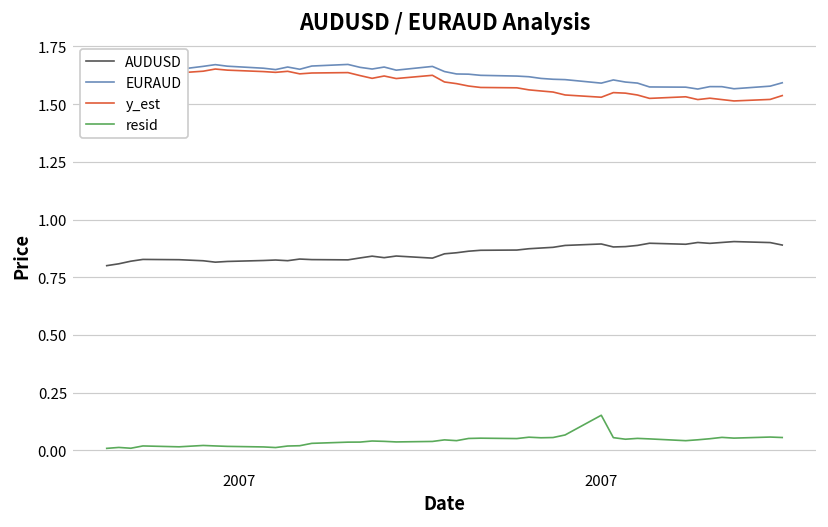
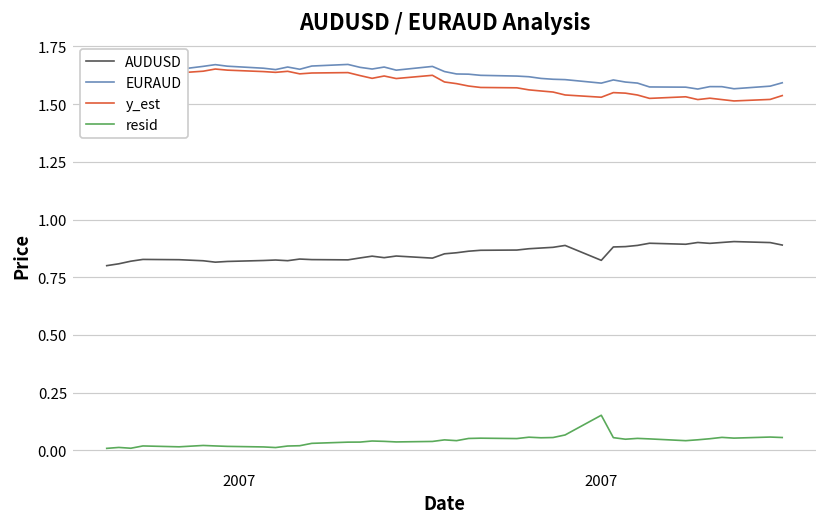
AUDUSD, 2007: 0.89 -> 0.82
